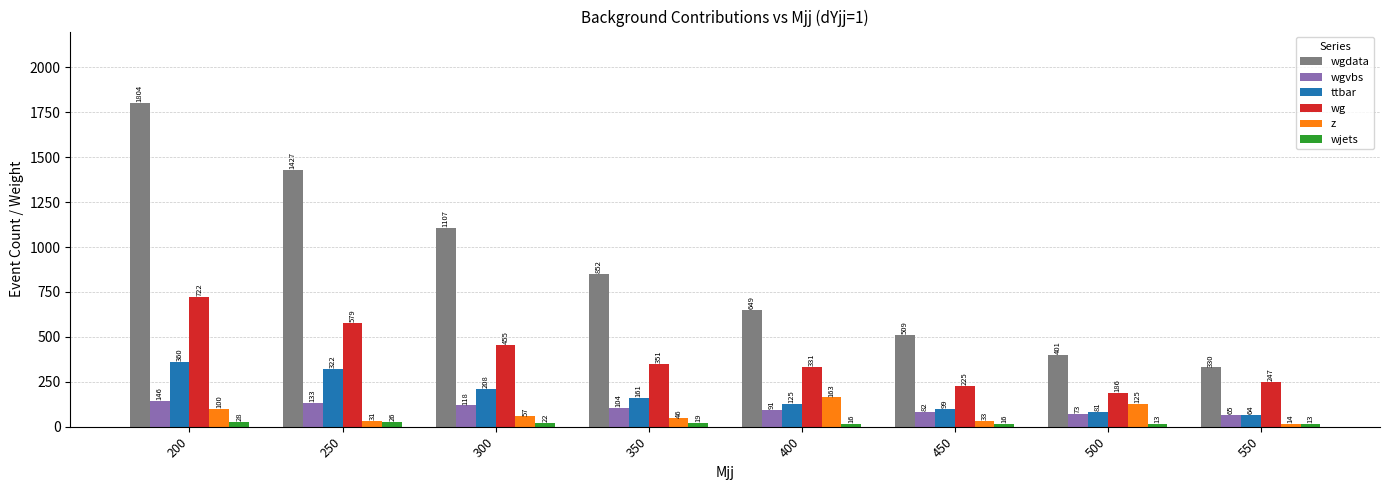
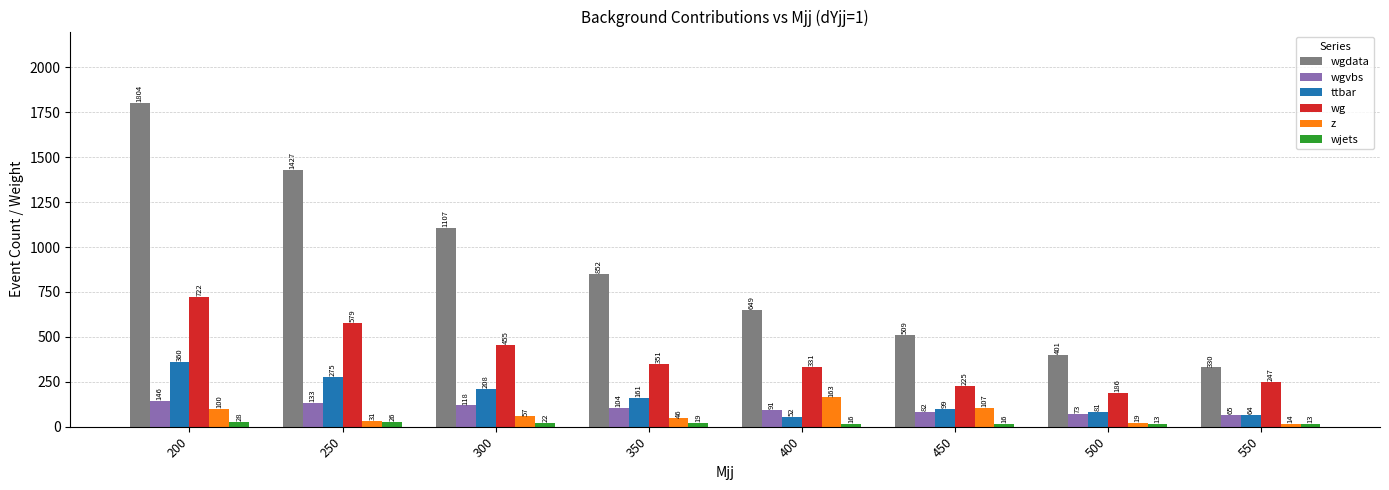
ttbar, 250: 322 -> 275
ttbar, 400: 125 -> 52
z, 450: 33 -> 107
z, 500: 125 -> 19
